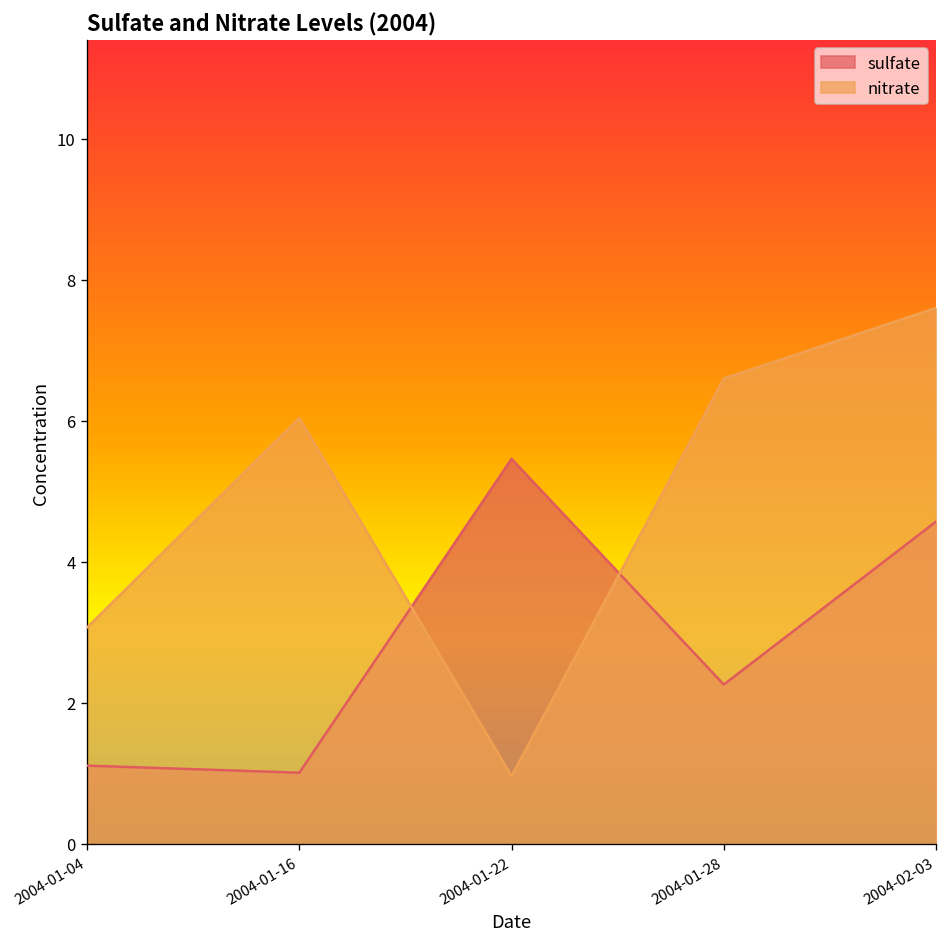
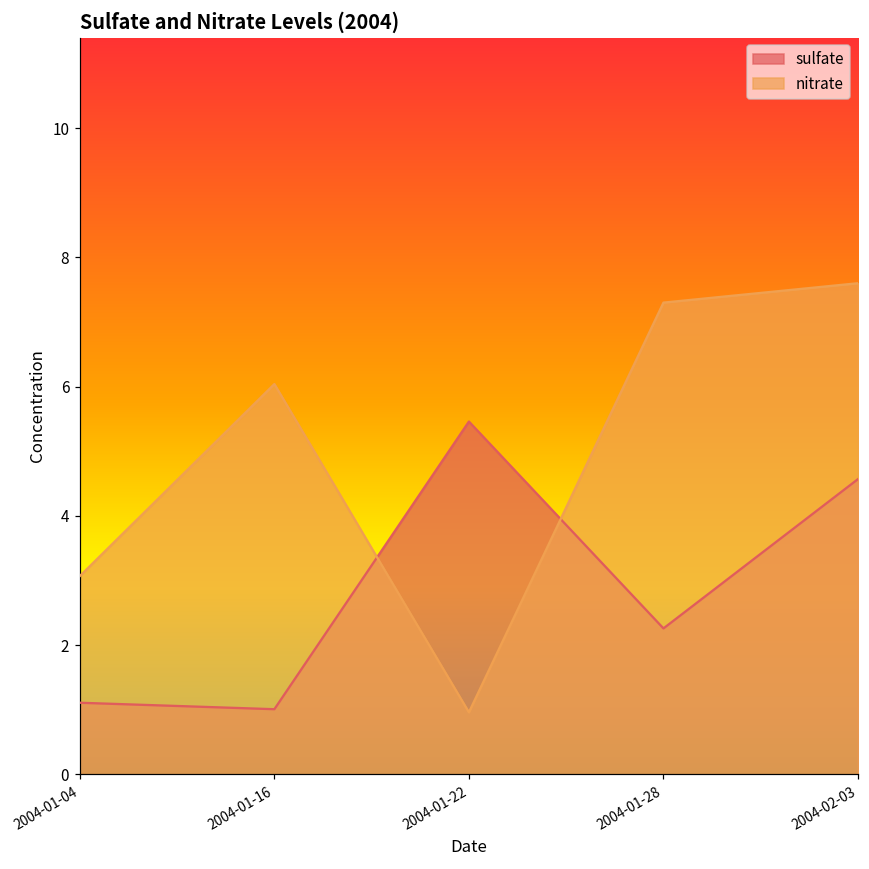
nitrate, 2004-01-28: 6.6 -> 7.3
